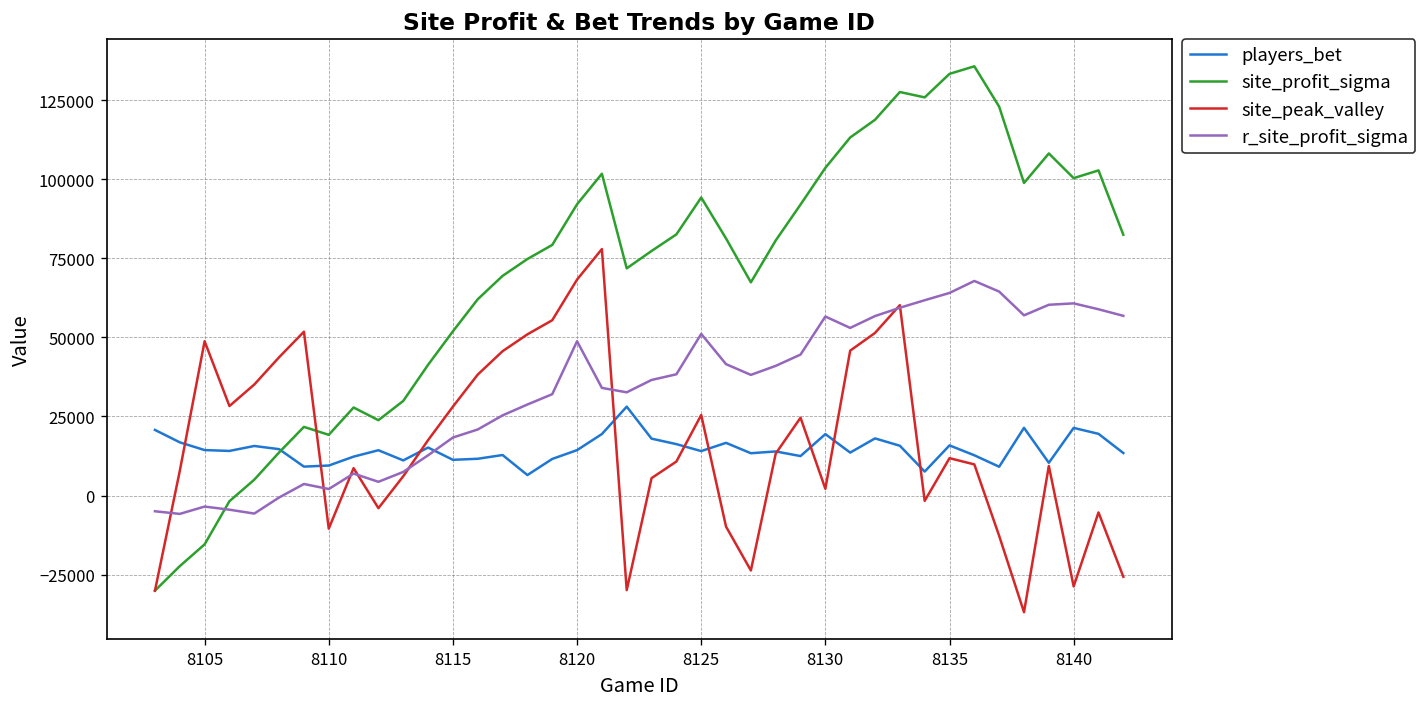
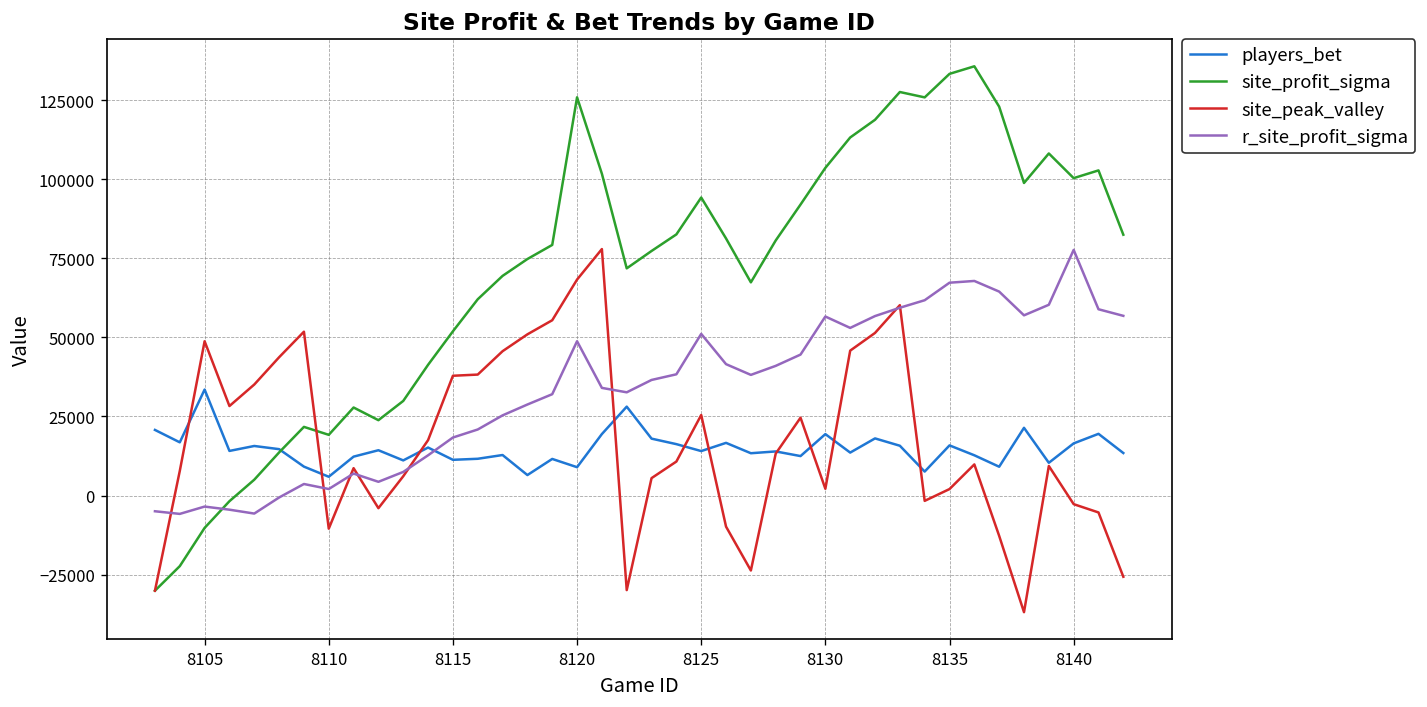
players_bet, 8105: 14000 -> 34000
site_profit_sigma, 8105: -15000 -> -10000
players_bet, 8110: 9000 -> 6000
site_peak_valley, 8115: 28000 -> 38000
players_bet, 8120: 14000 -> 9000
site_profit_sigma, 8120: 92000 -> 126000
site_peak_valley, 8135: 12000 -> 2000
r_site_profit_sigma, 8135: 64000 -> 67000
players_bet, 8140: 21000 -> 16000
site_peak_valley, 8140: -29000 -> -3000
r_site_profit_sigma, 8140: 61000 -> 78000
